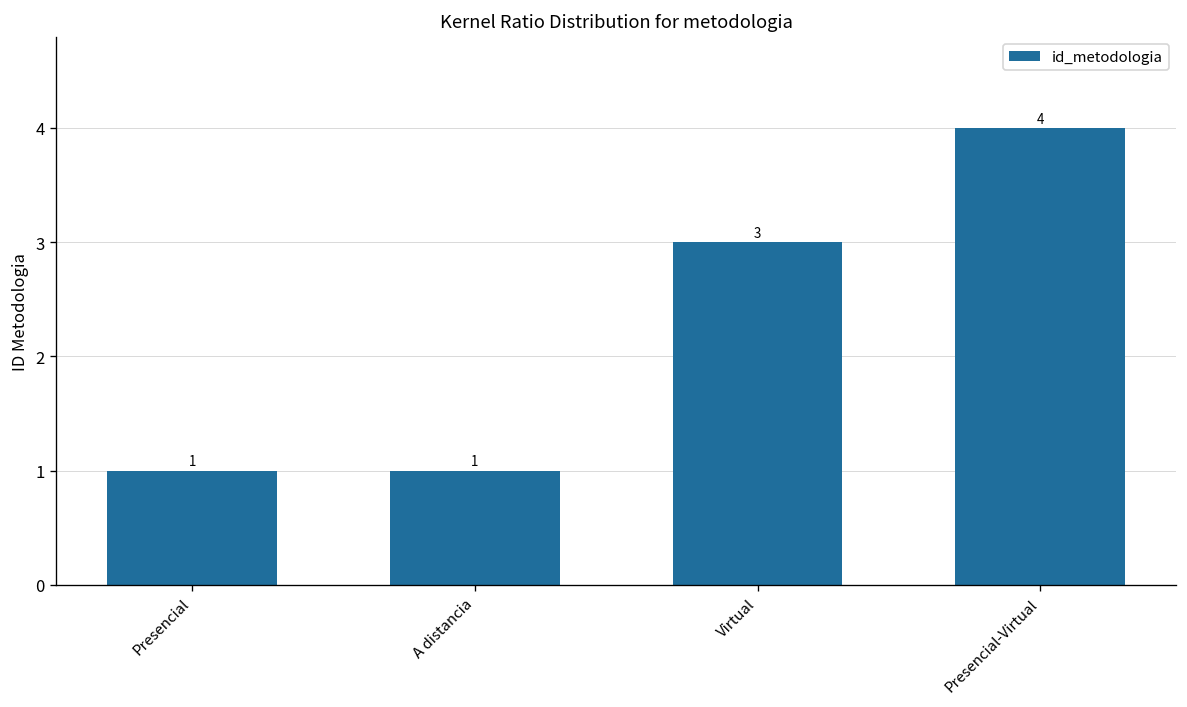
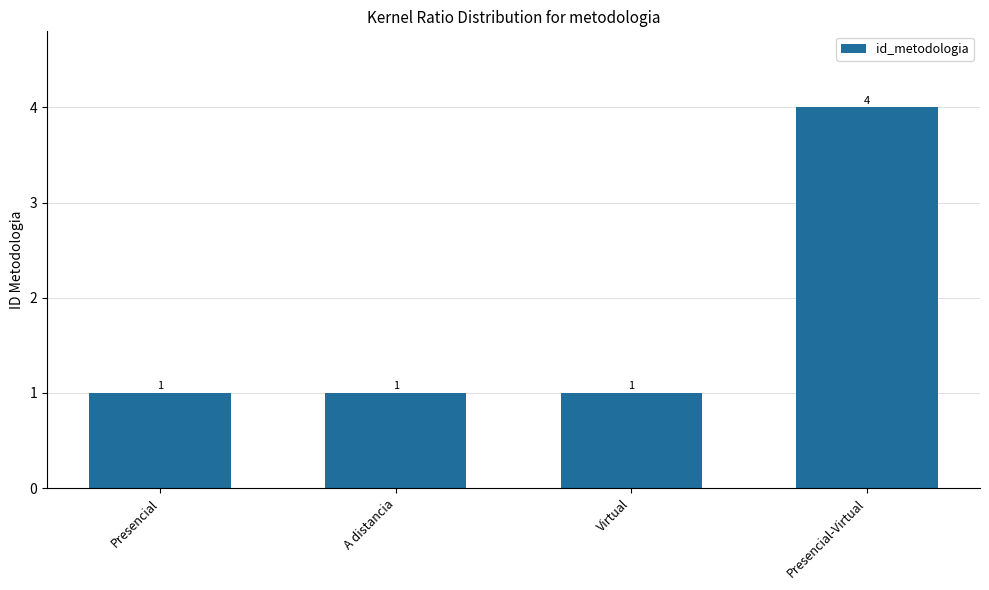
Virtual: 3 -> 1
